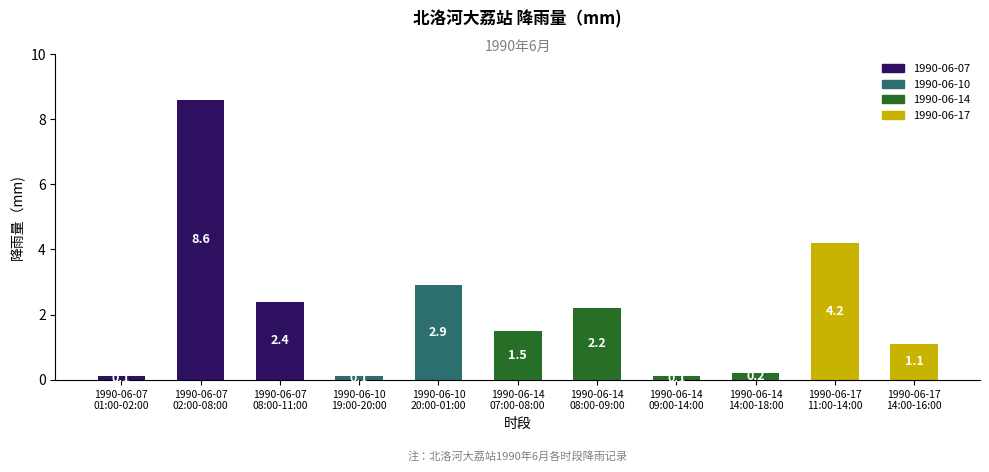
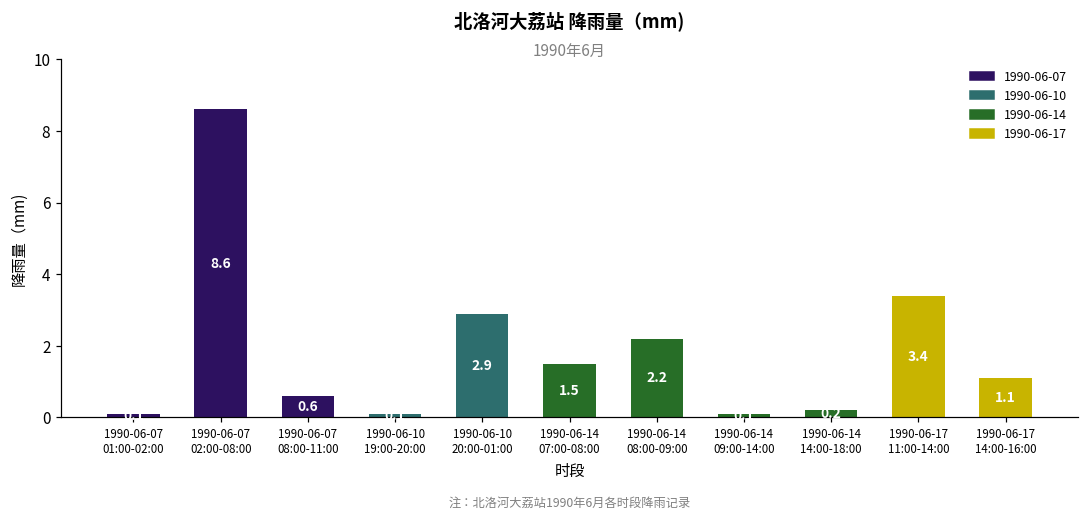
1990-06-07 08:00-11:00: 2.4 -> 0.6
1990-06-17 11:00-14:00: 4.2 -> 3.4
